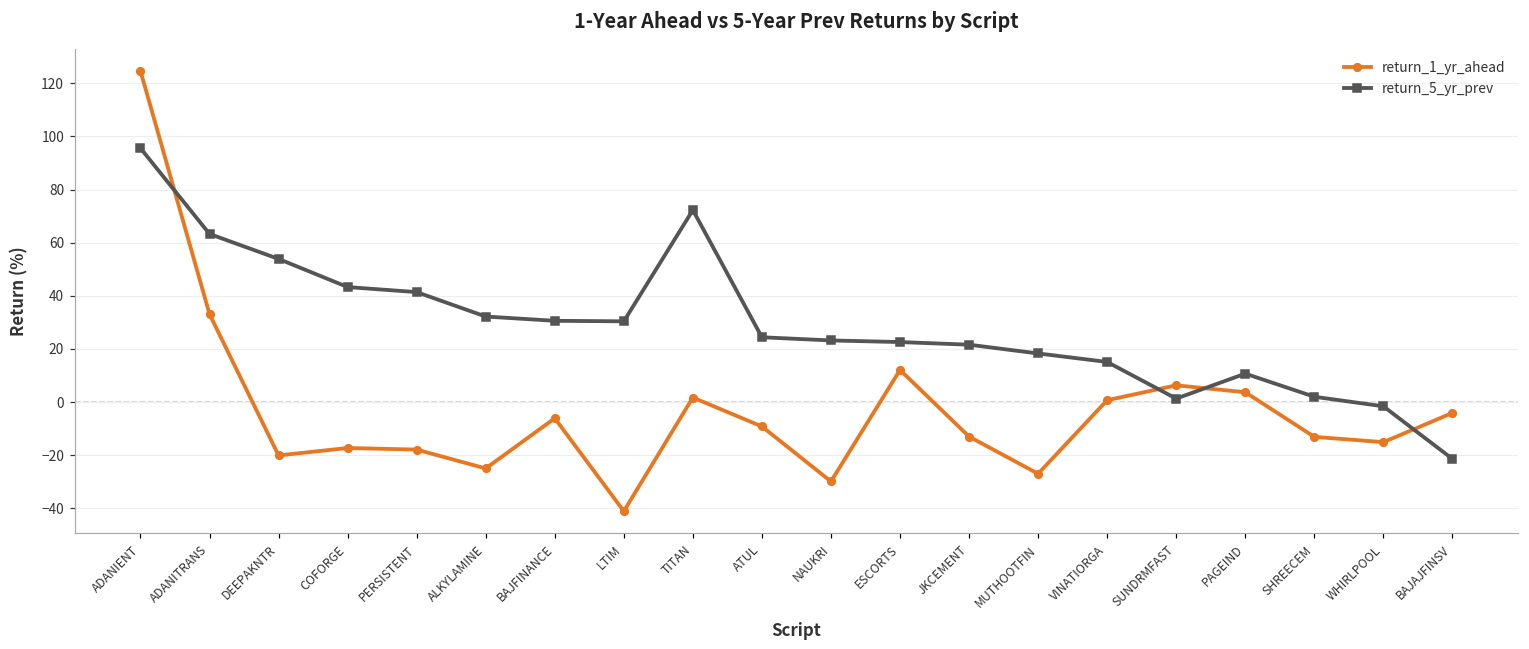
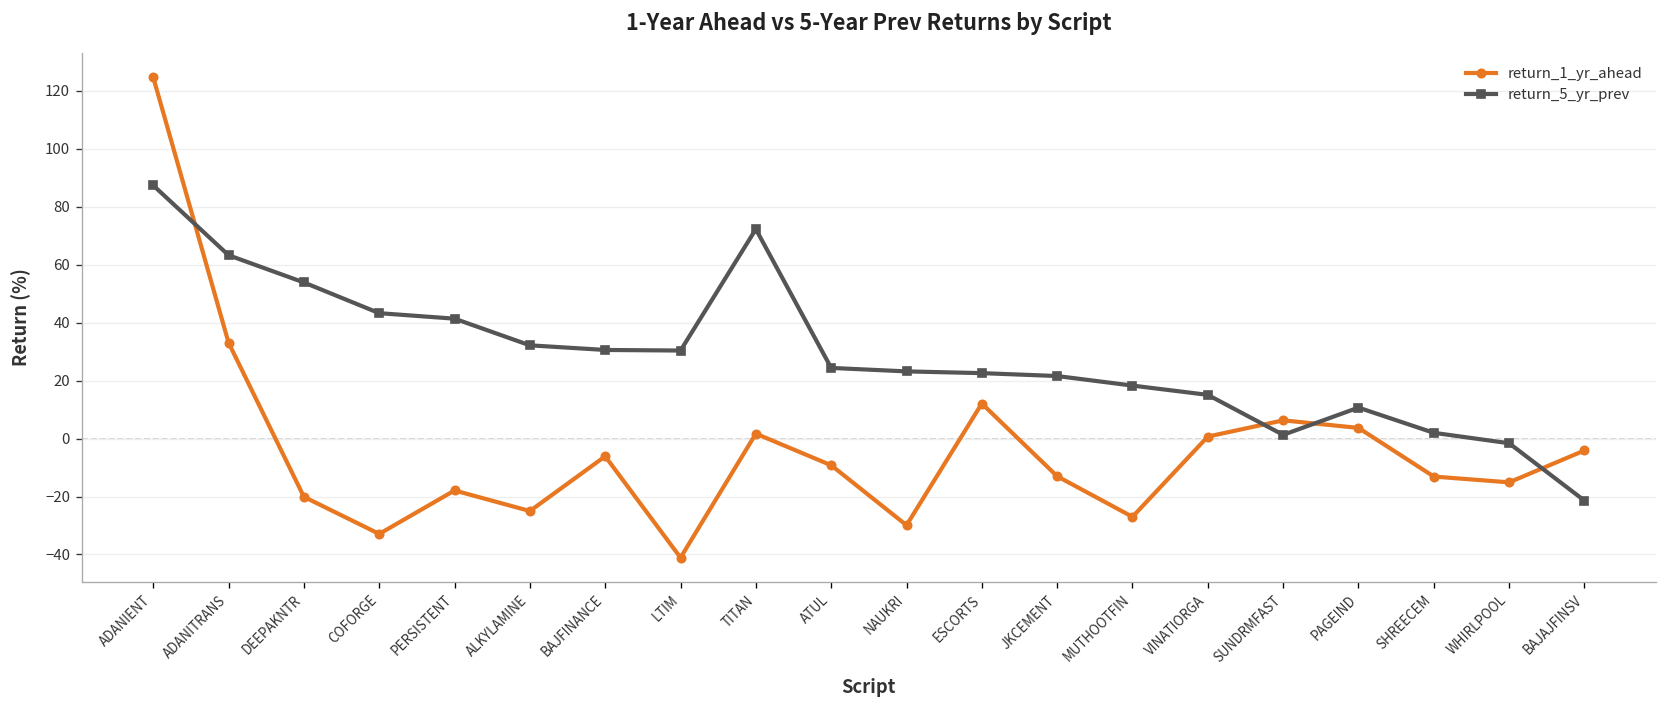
return_5_yr_prev, ADANIENT: 96 -> 87
return_1_yr_ahead, COFORGE: -17 -> -33
